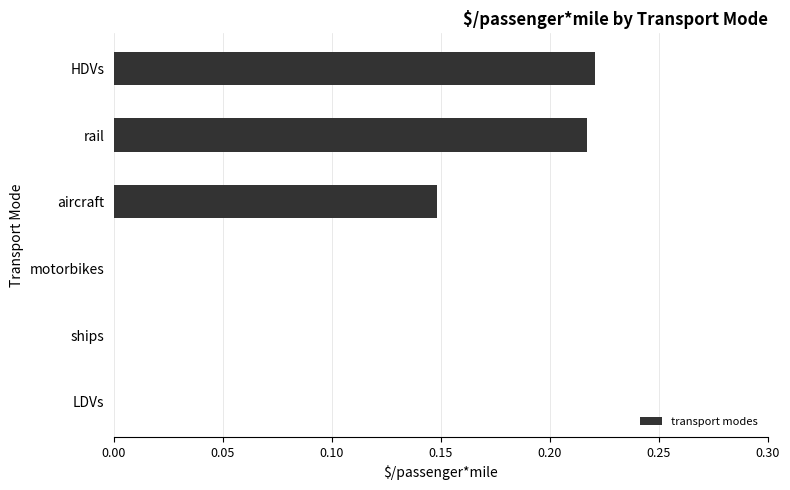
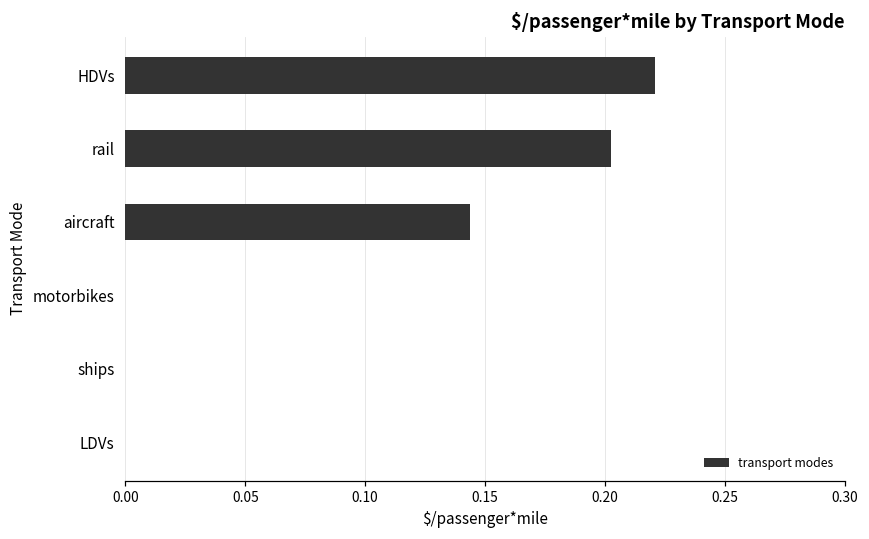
rail: 0.217 -> 0.202
aircraft: 0.148 -> 0.144
